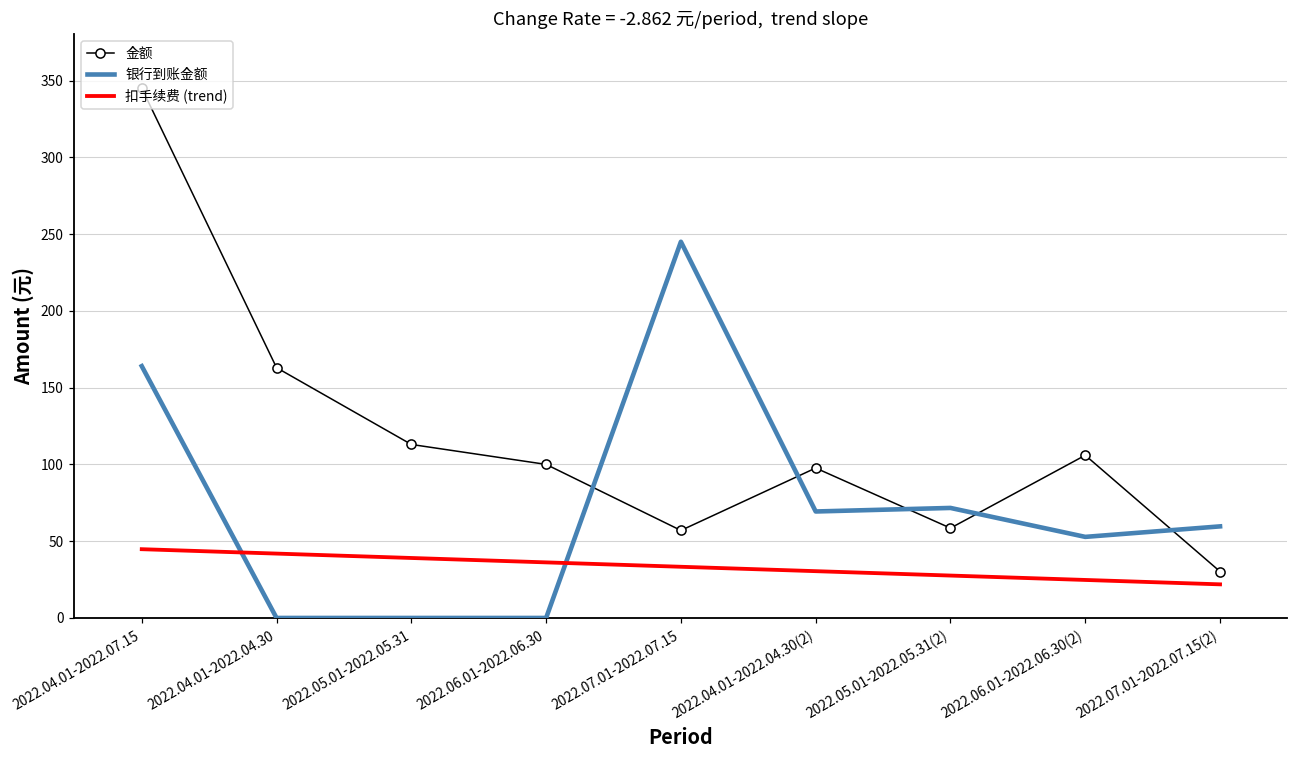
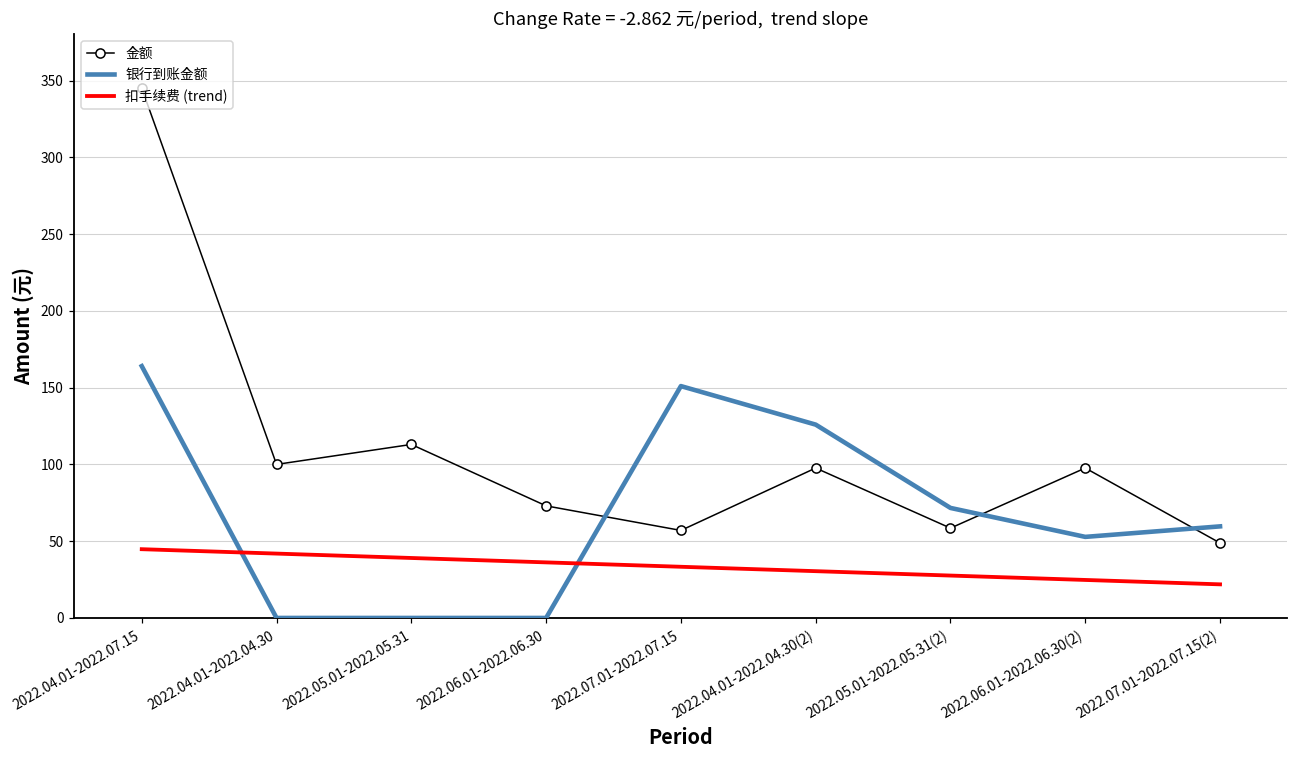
金额, 2022.04.01-2022.04.30: 163 -> 100
金额, 2022.06.01-2022.06.30: 100 -> 73
银行到账金额, 2022.07.01-2022.07.15: 245 -> 151
银行到账金额, 2022.04.01-2022.04.30(2): 69 -> 126
金额, 2022.06.01-2022.06.30(2): 106 -> 98
金额, 2022.07.01-2022.07.15(2): 30 -> 49
